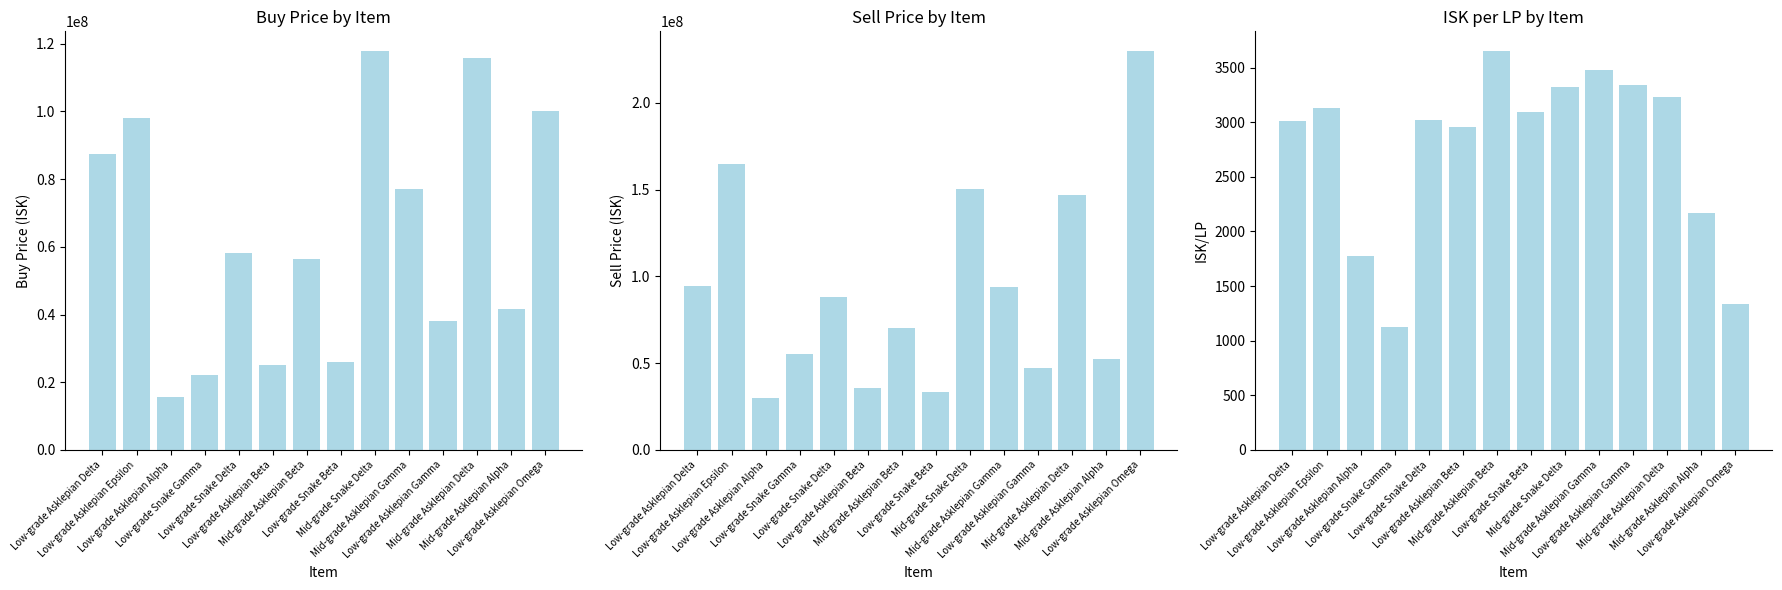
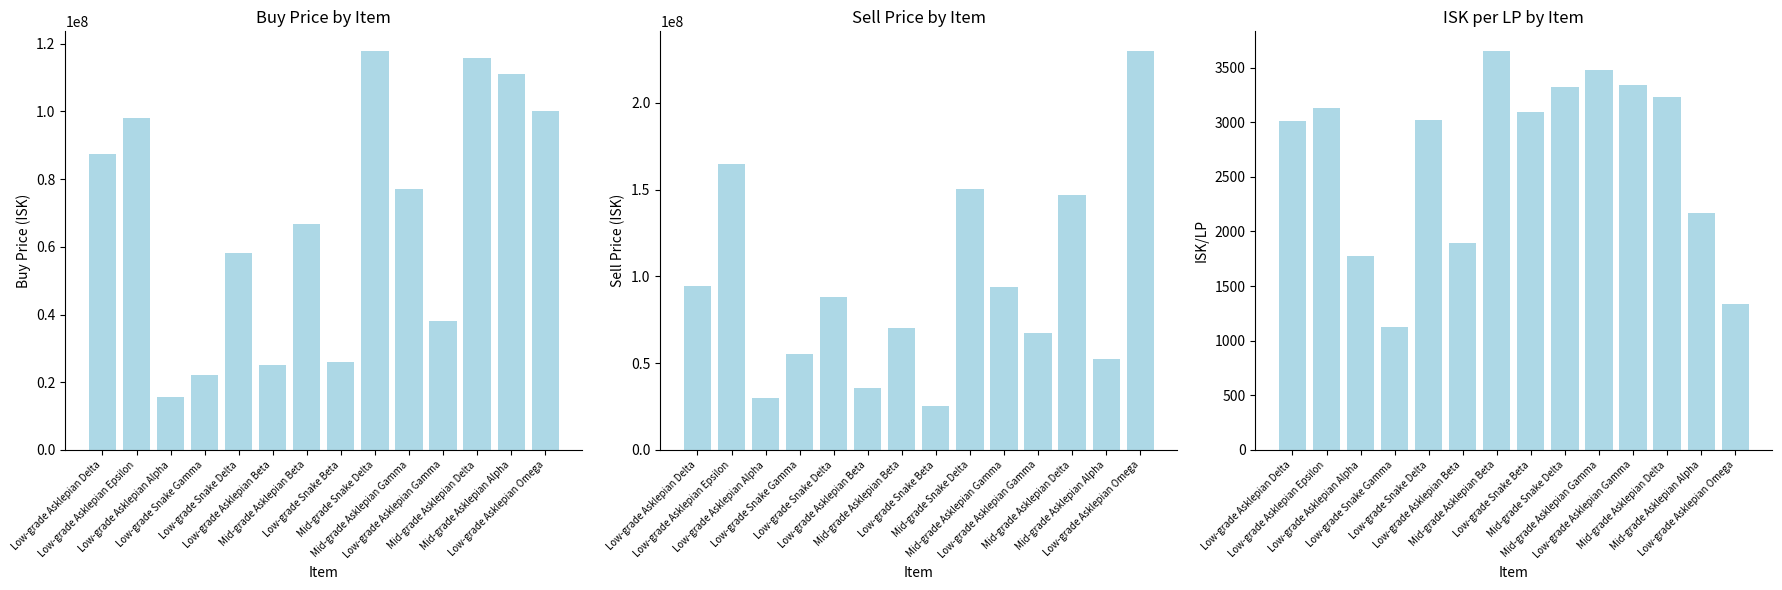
Buy Price by Item, Mid-grade Asklepian Beta: 56000000 -> 67000000
Buy Price by Item, Mid-grade Asklepian Alpha: 42000000 -> 111000000
Sell Price by Item, Low-grade Snake Beta: 34000000 -> 26000000
Sell Price by Item, Low-grade Asklepian Gamma: 47000000 -> 68000000
ISK per LP by Item, Low-grade Asklepian Beta: 2950 -> 1890
